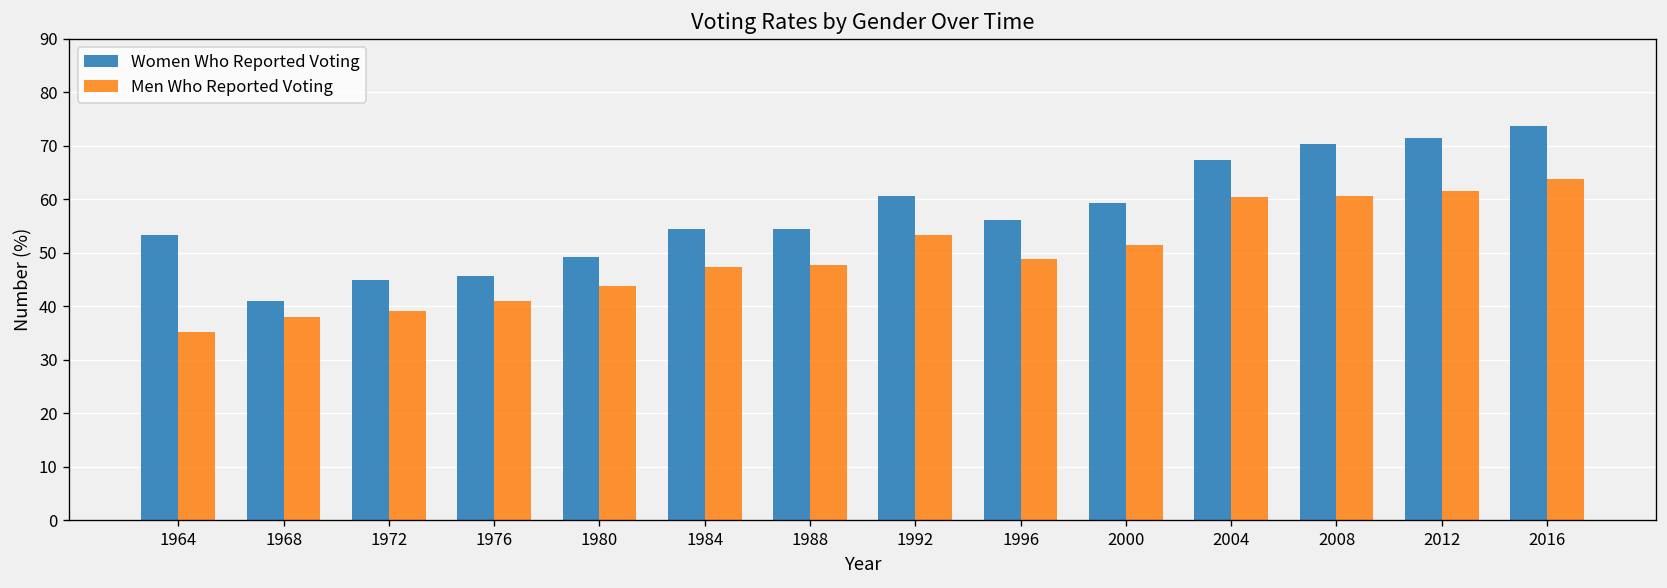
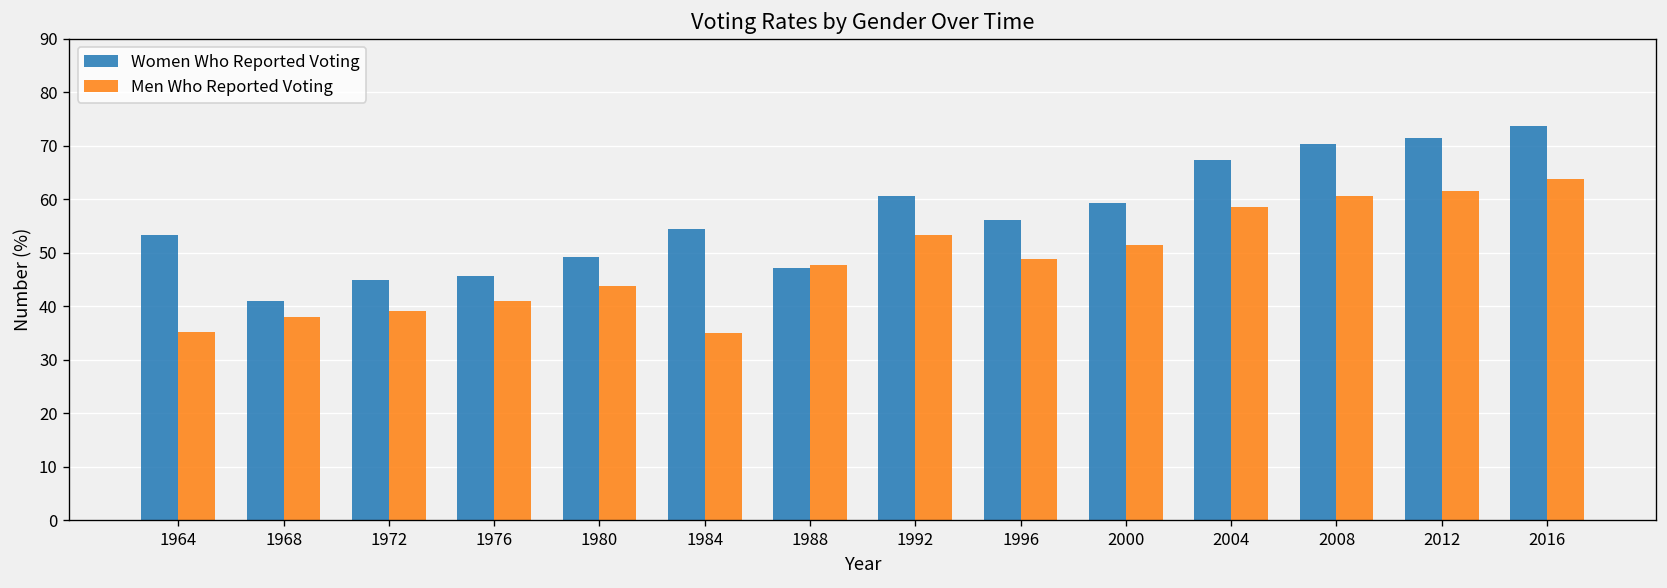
Men Who Reported Voting, 1984: 47 -> 35
Women Who Reported Voting, 1988: 55 -> 47
Men Who Reported Voting, 2004: 61 -> 59
